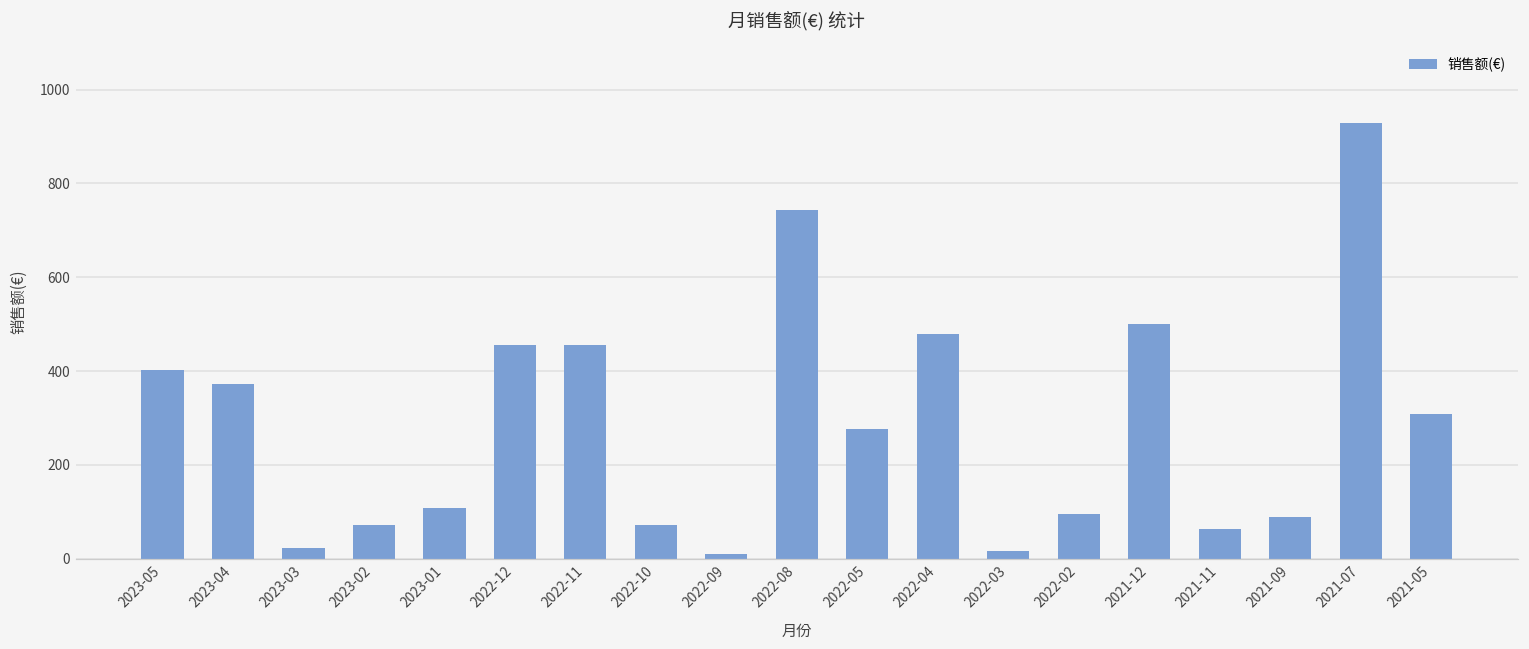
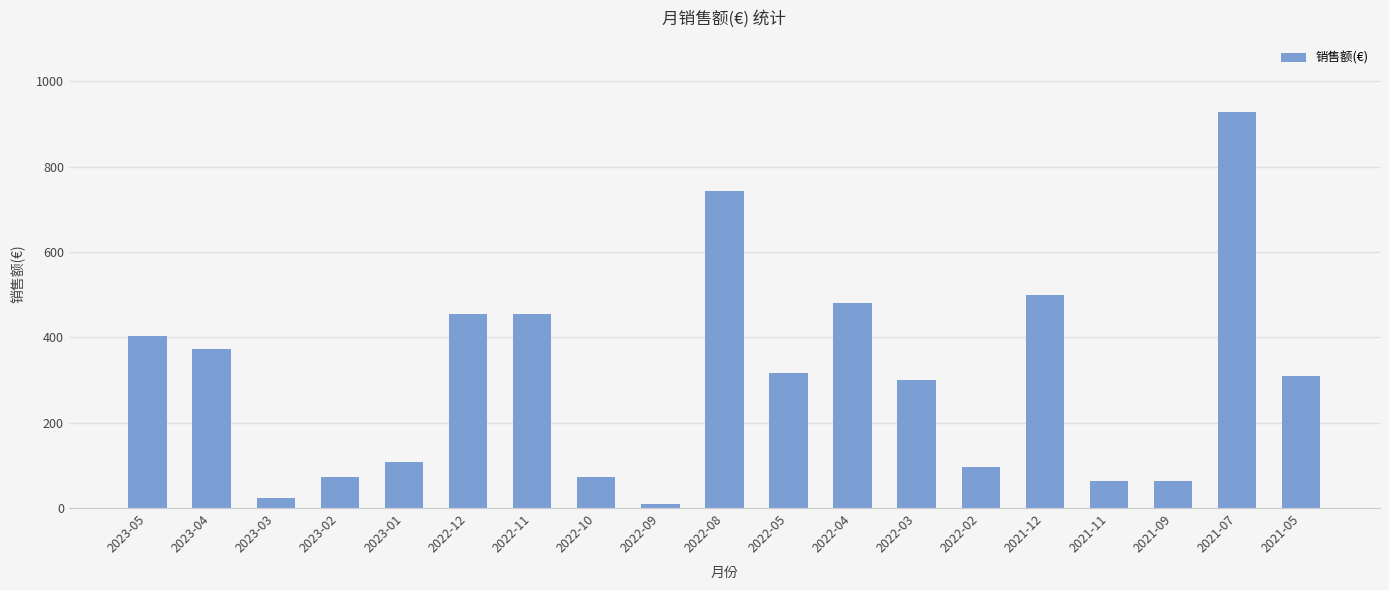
2022-05: 280 -> 320
2022-03: 20 -> 300
2021-09: 90 -> 60
